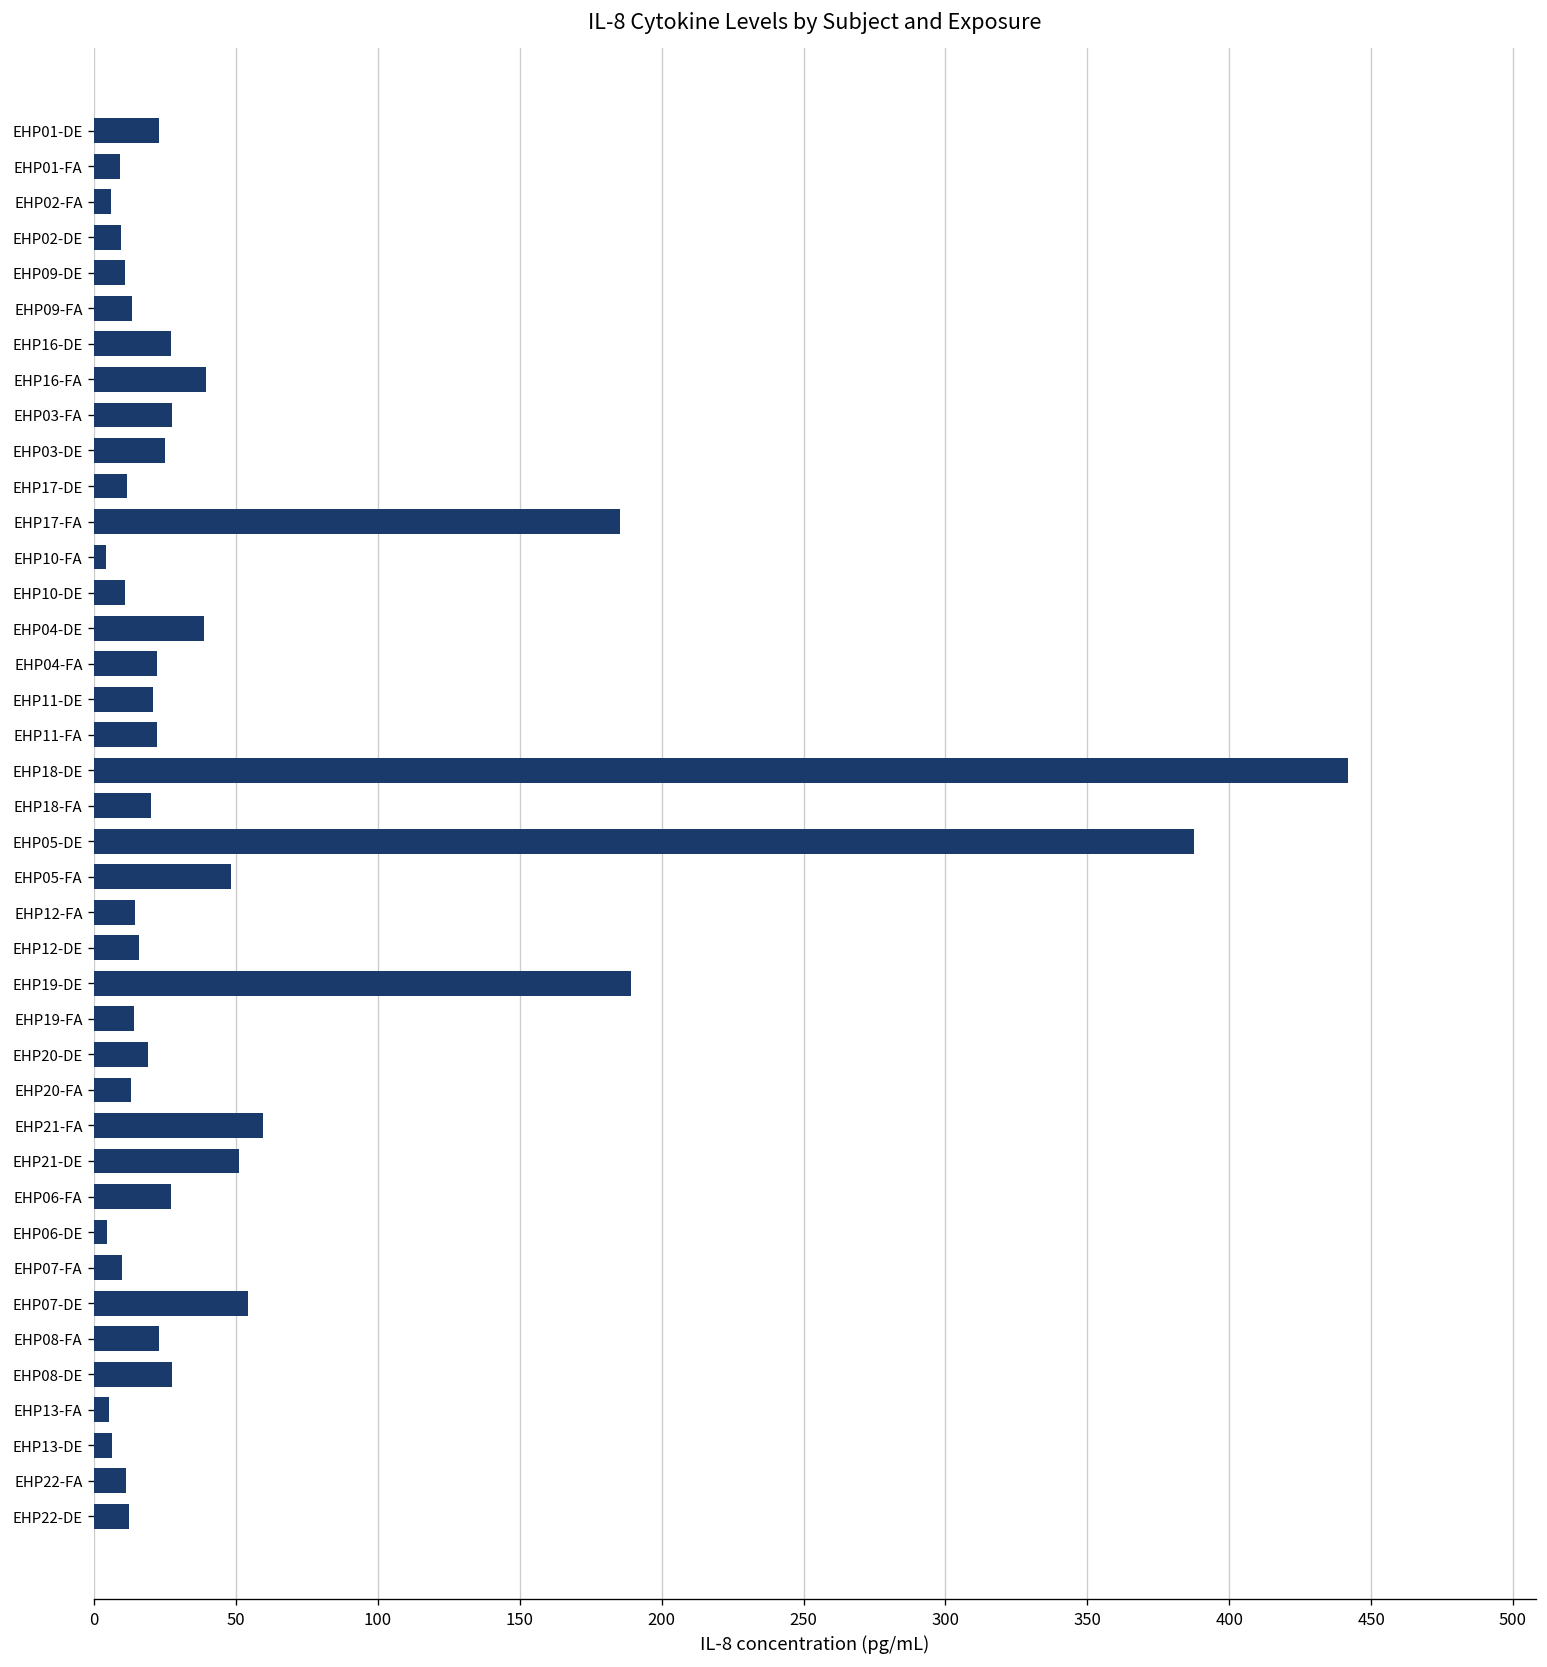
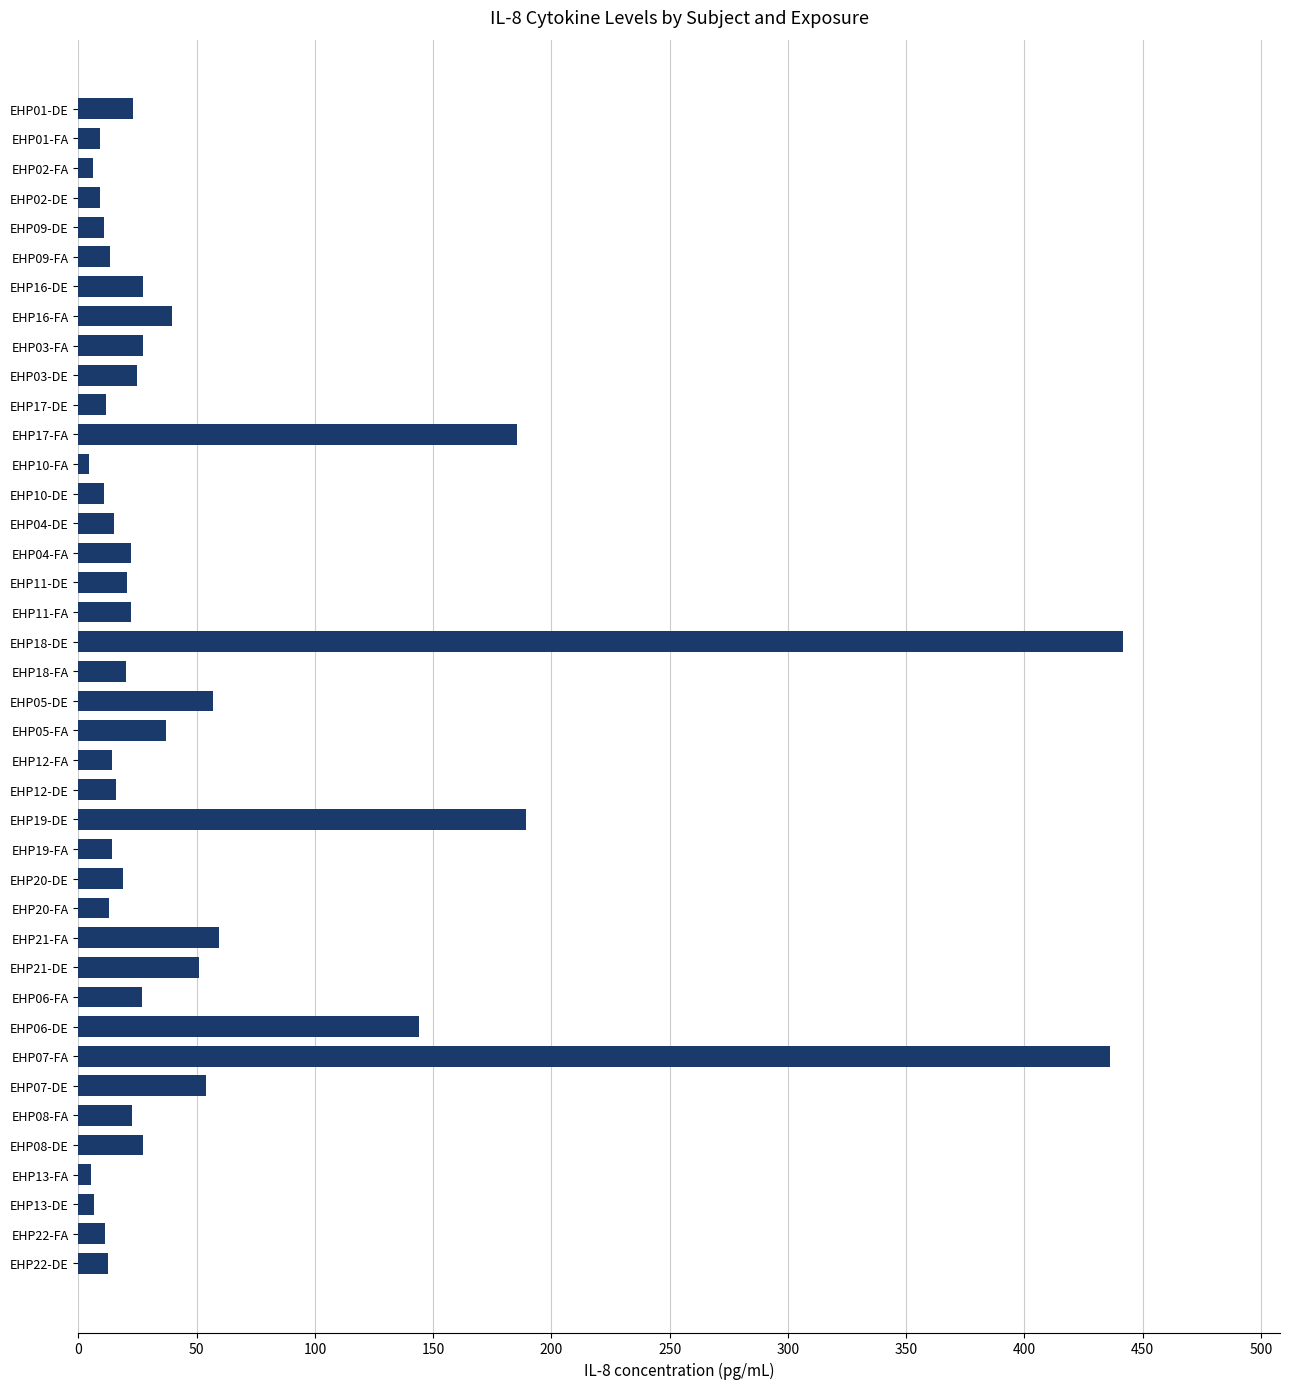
EHP04-DE: 39 -> 15
EHP05-DE: 388 -> 57
EHP05-FA: 48 -> 37
EHP06-DE: 5 -> 144
EHP07-FA: 10 -> 436
